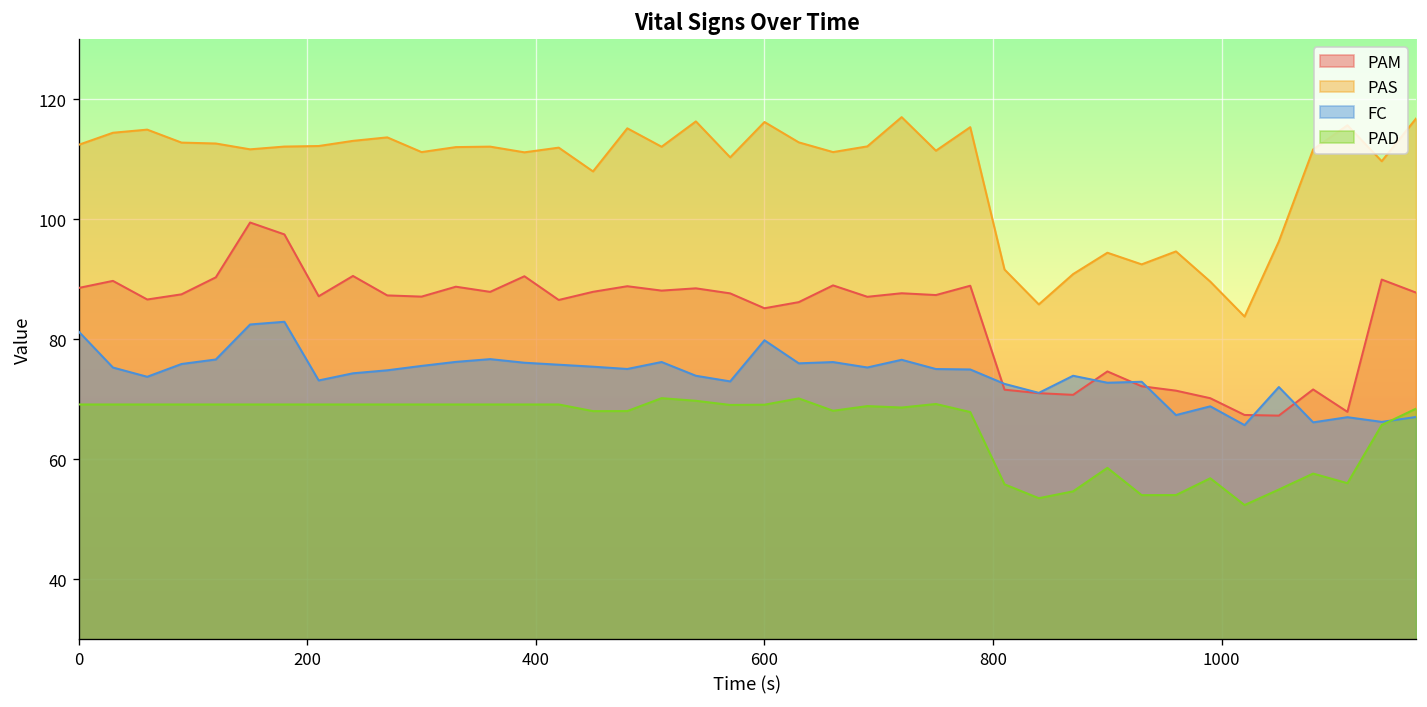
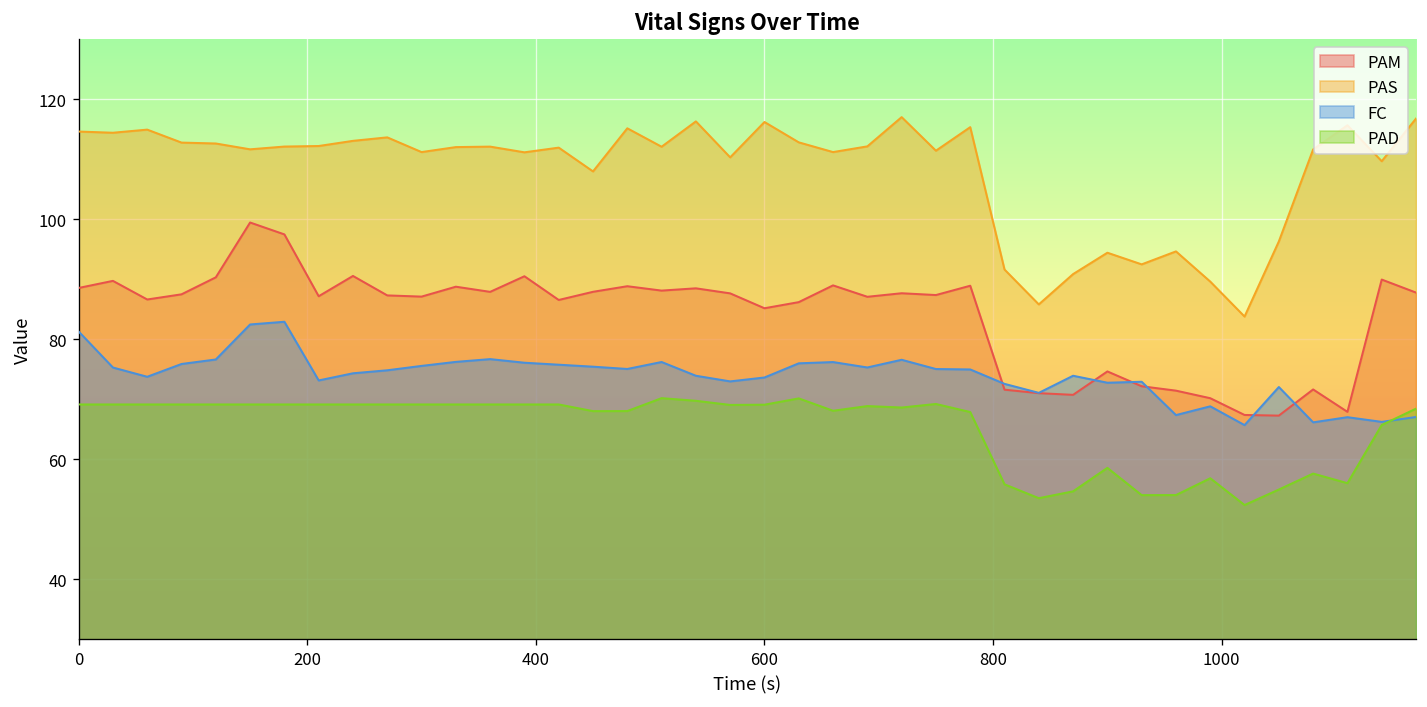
PAS, 0: 112 -> 115
FC, 600: 80 -> 74
